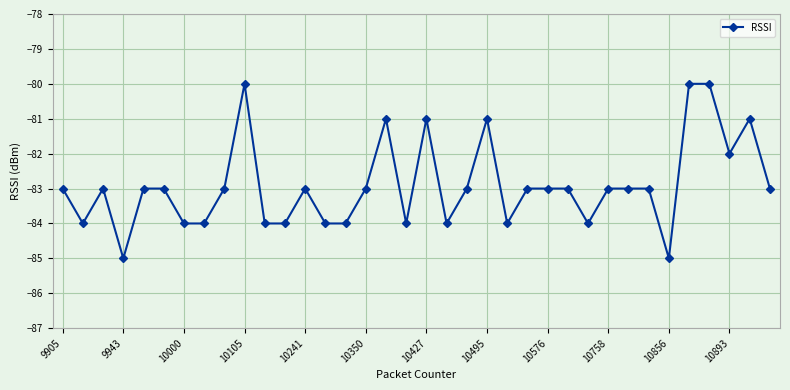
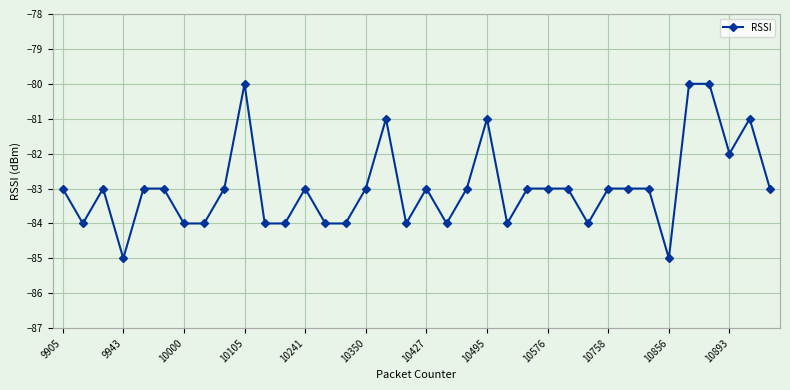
10427: -81 -> -83
